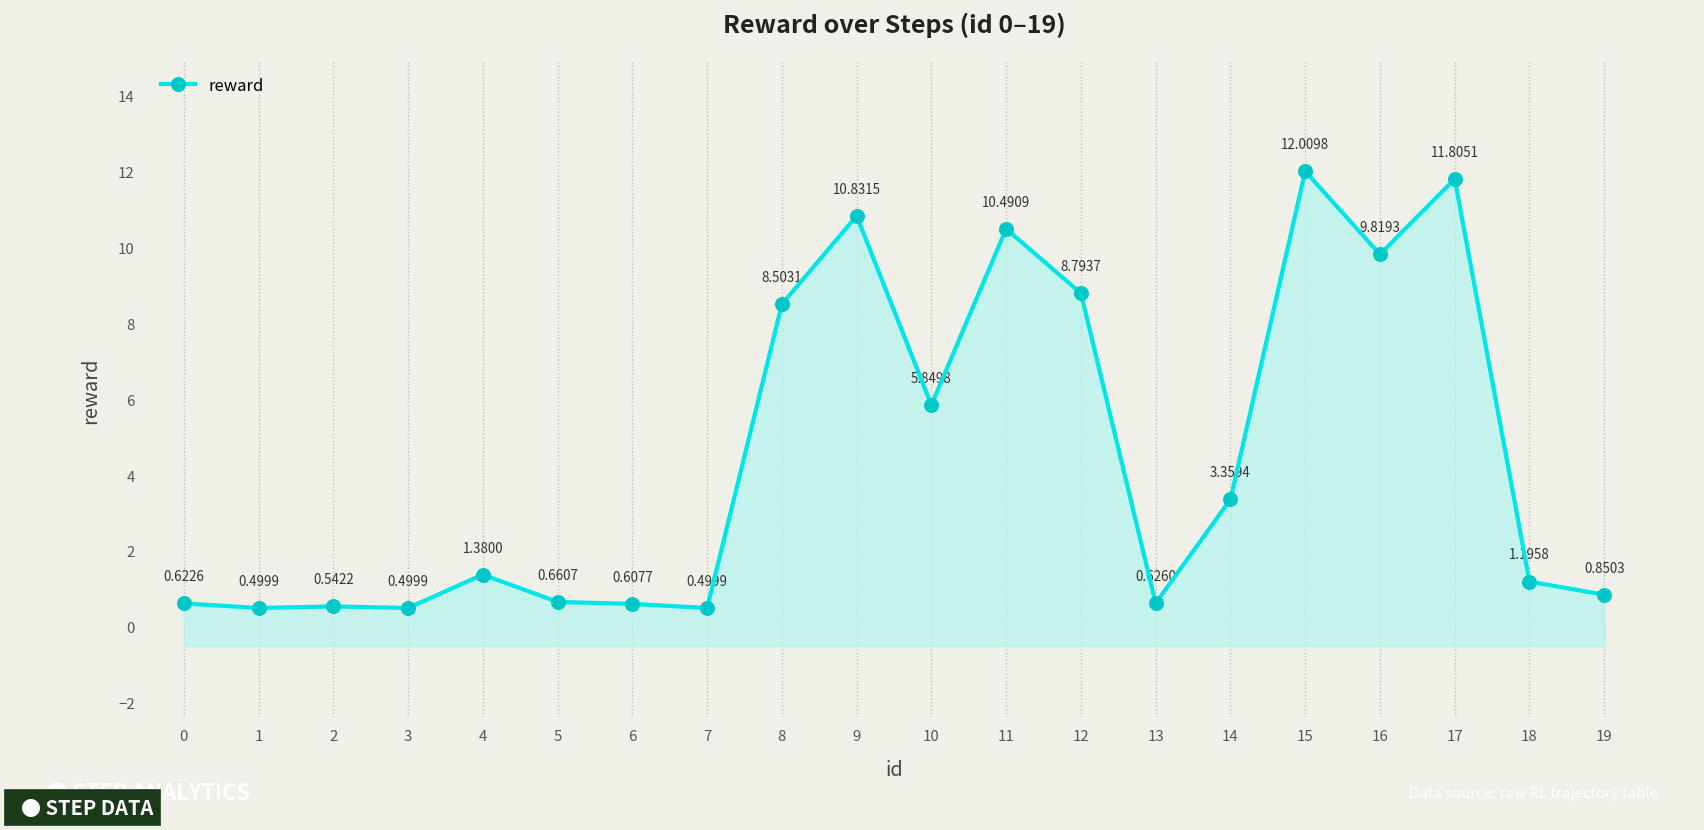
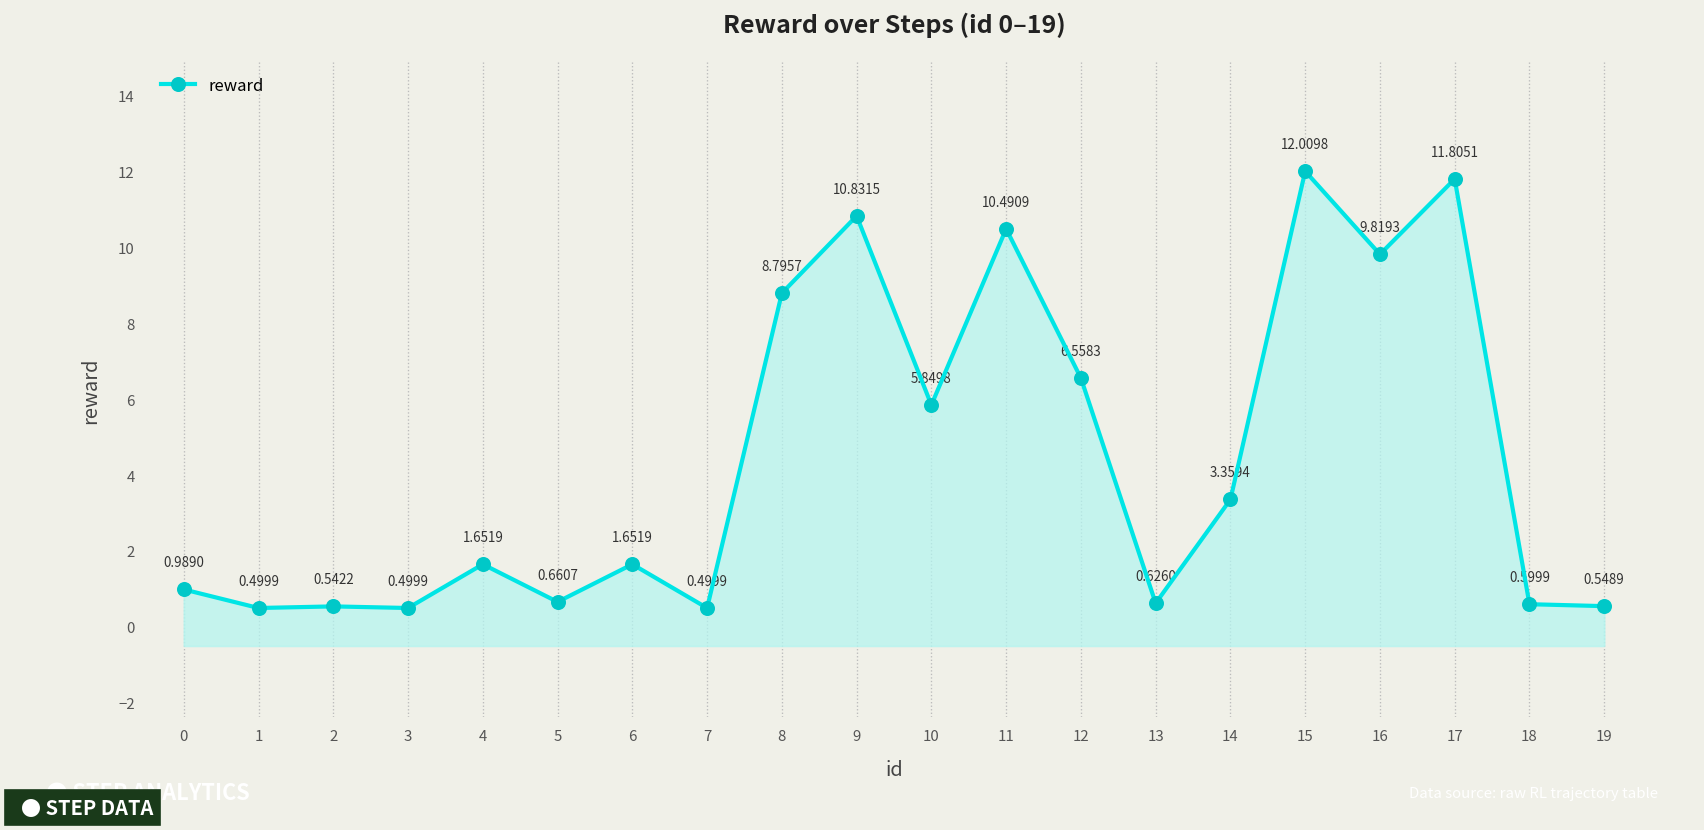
0: 0.6226 -> 0.9890
4: 1.3800 -> 1.6519
6: 0.6077 -> 1.6519
8: 8.5031 -> 8.7957
12: 8.7937 -> 6.5583
18: 1.1958 -> 0.5999
19: 0.8503 -> 0.5489
